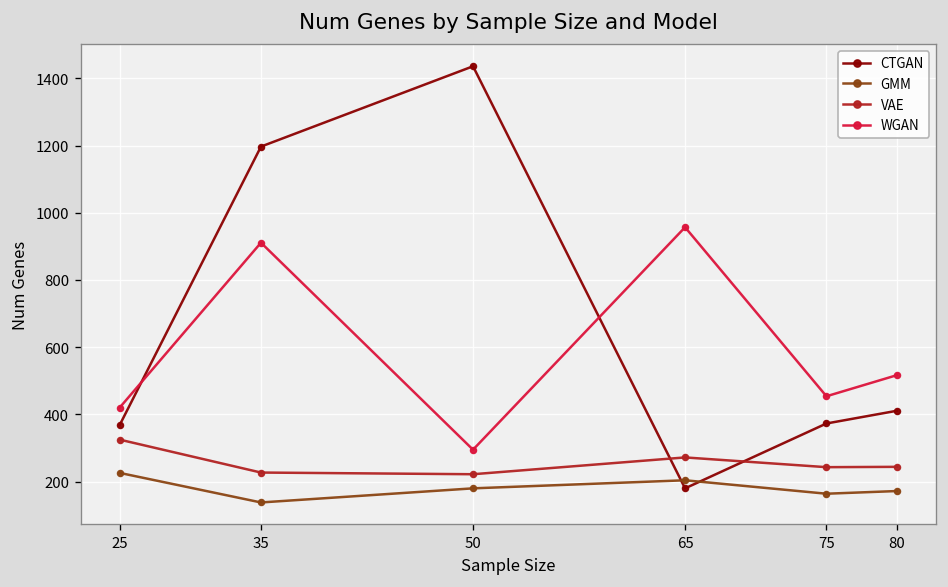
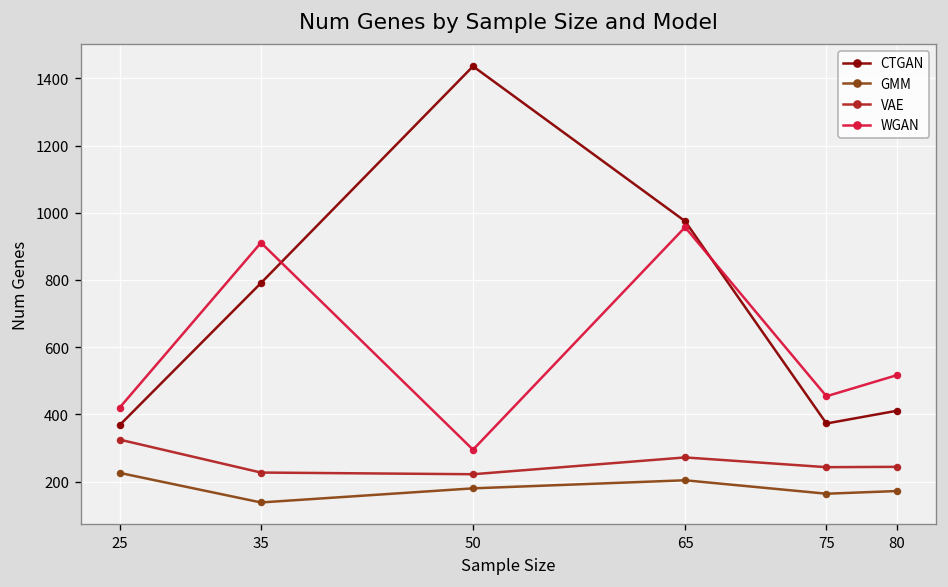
CTGAN, 35: 1200 -> 790
CTGAN, 65: 180 -> 980
